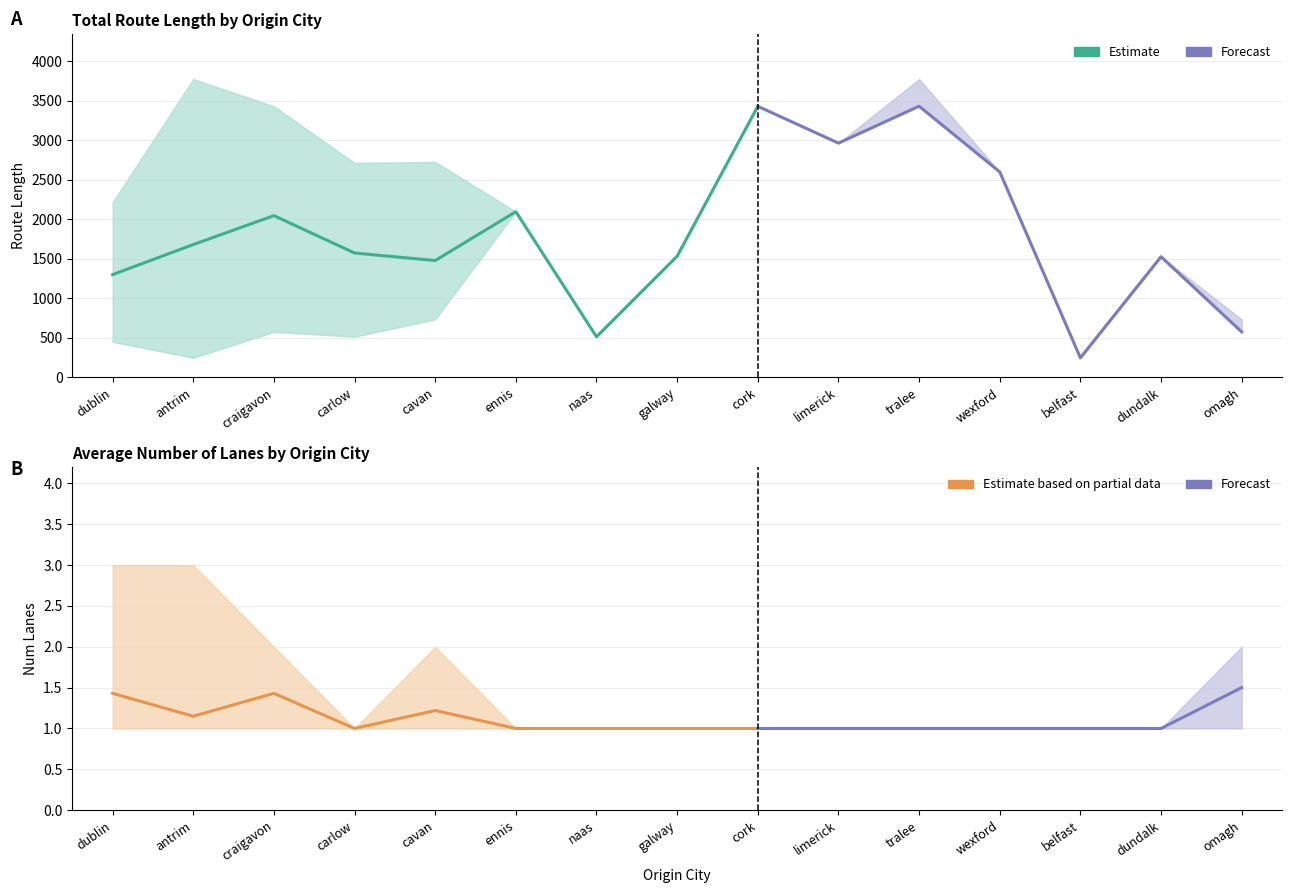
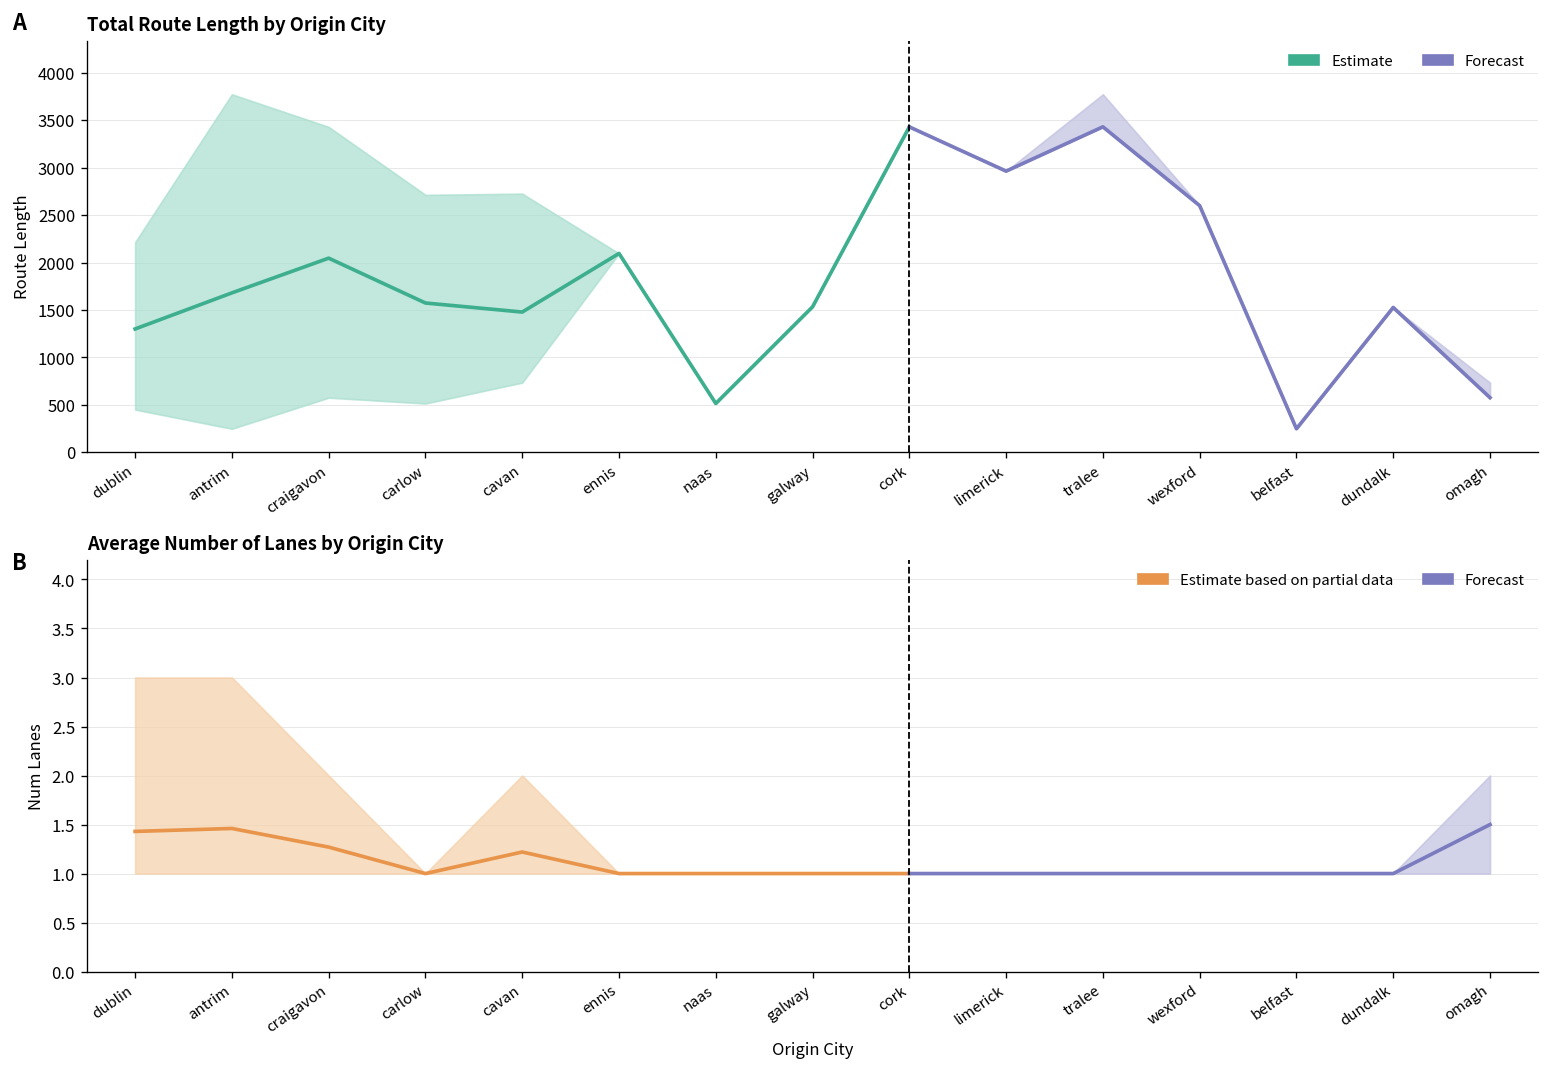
Average Number of Lanes by Origin City, Estimate based on partial data, antrim: 1.2 -> 1.5
Average Number of Lanes by Origin City, Estimate based on partial data, craigavon: 1.4 -> 1.3
